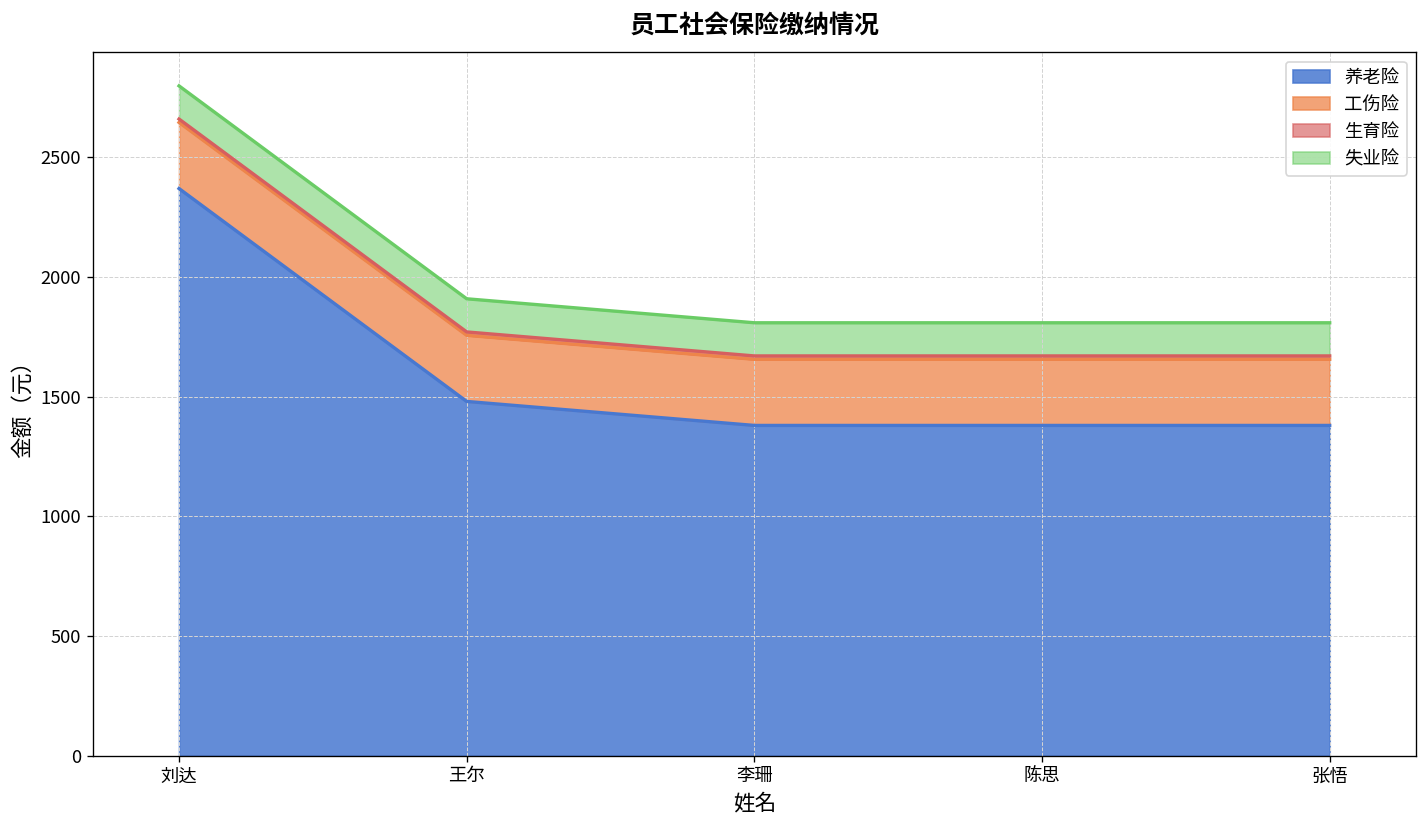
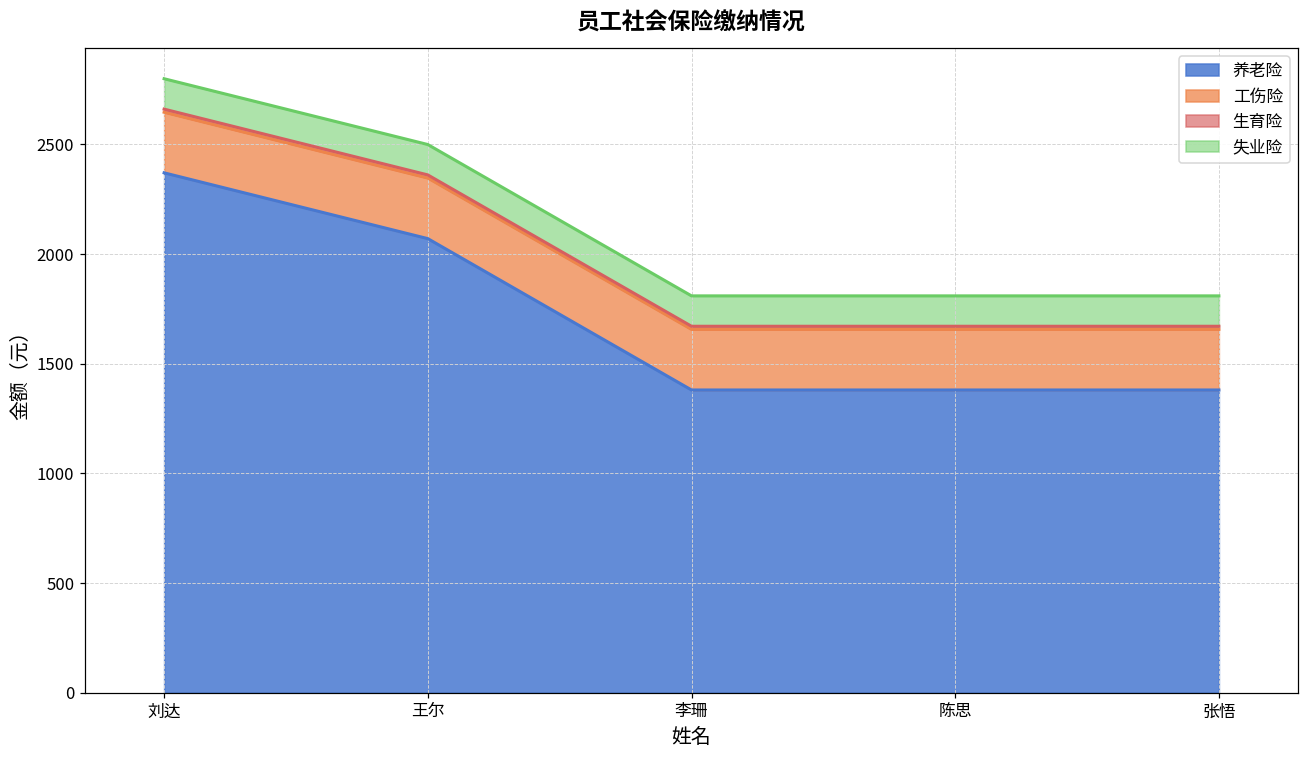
养老险, 王尔: 1480 -> 2070
